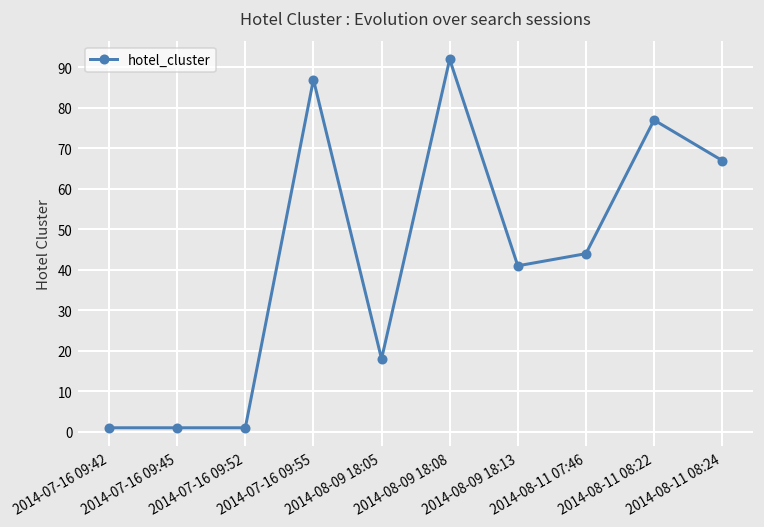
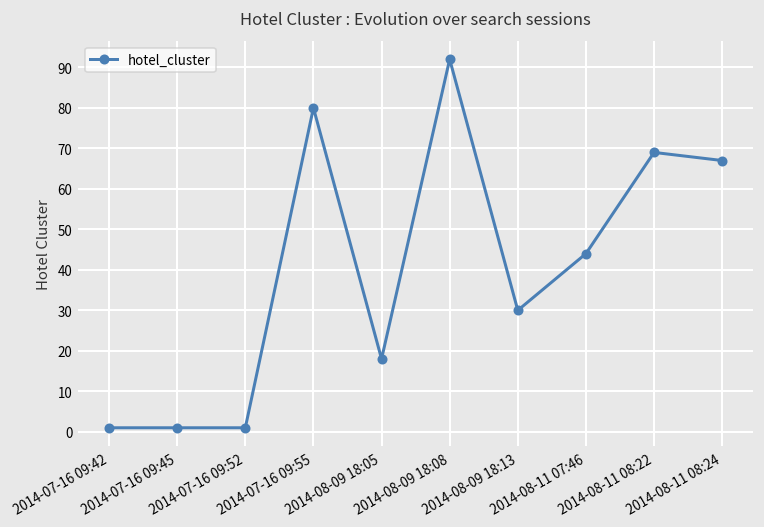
2014-07-16 09:55: 87 -> 80
2014-08-09 18:13: 41 -> 30
2014-08-11 08:22: 77 -> 69
